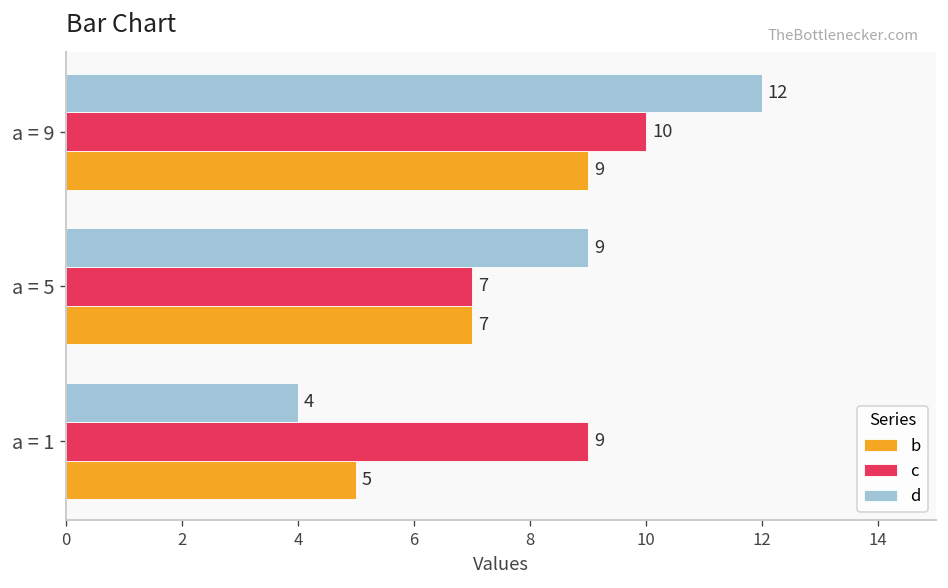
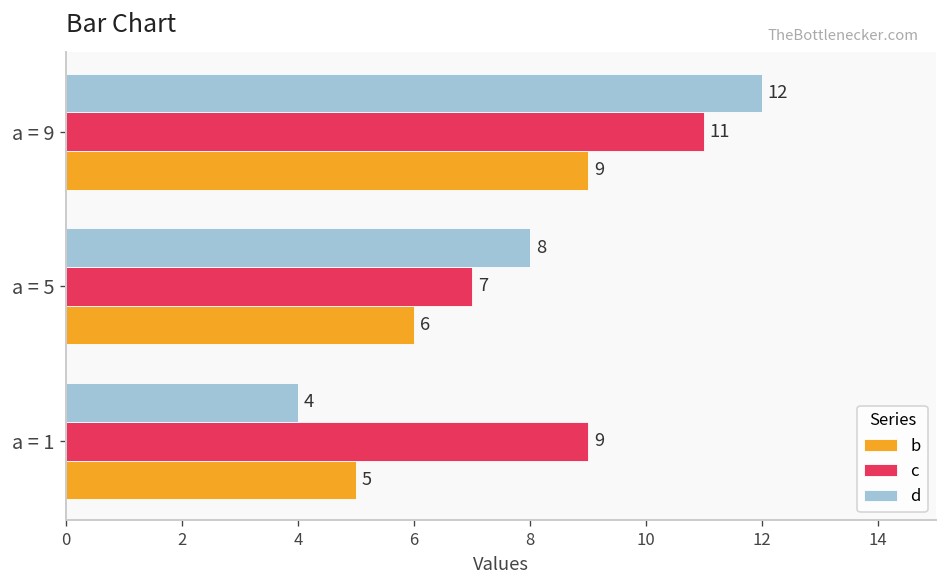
c, a = 9: 10 -> 11
d, a = 5: 9 -> 8
b, a = 5: 7 -> 6
